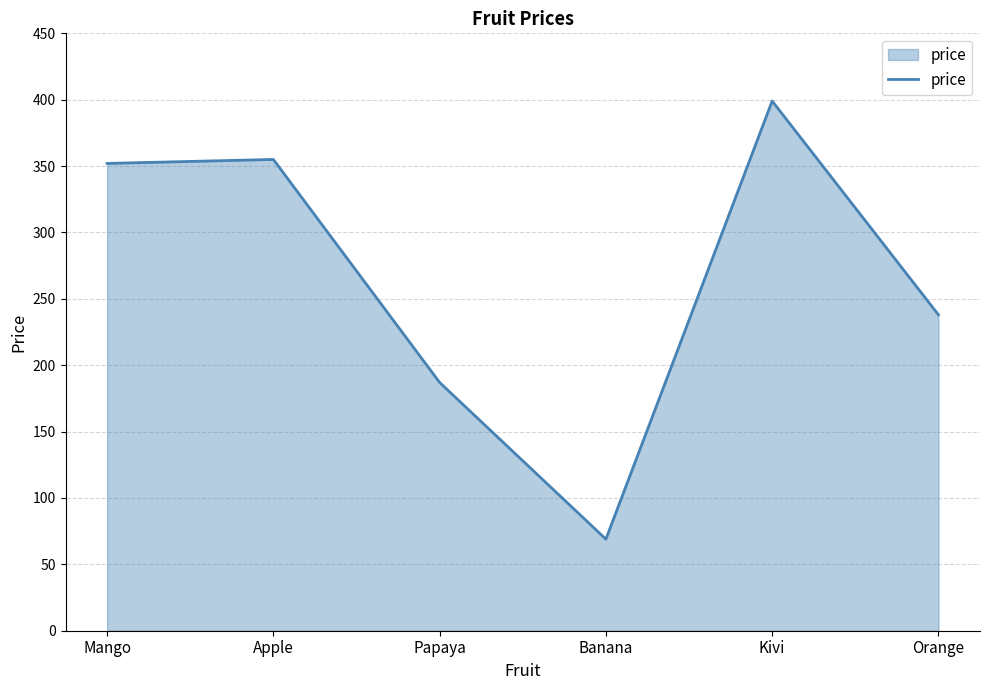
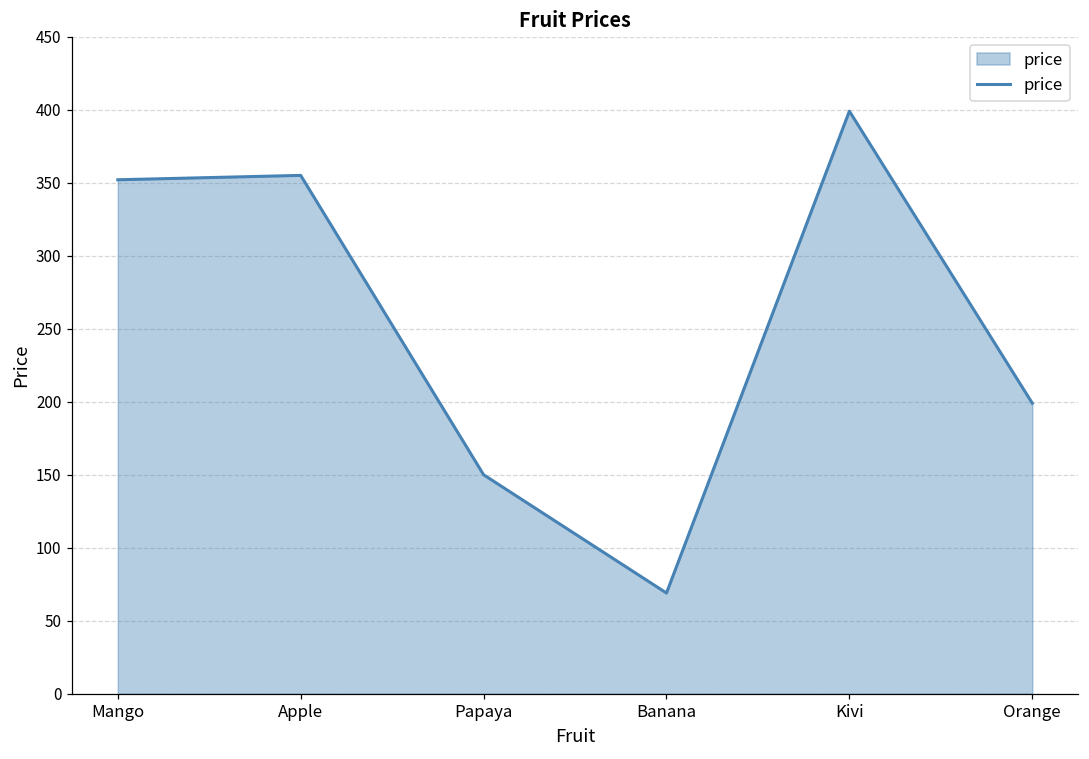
Papaya: 187 -> 150
Orange: 238 -> 199
